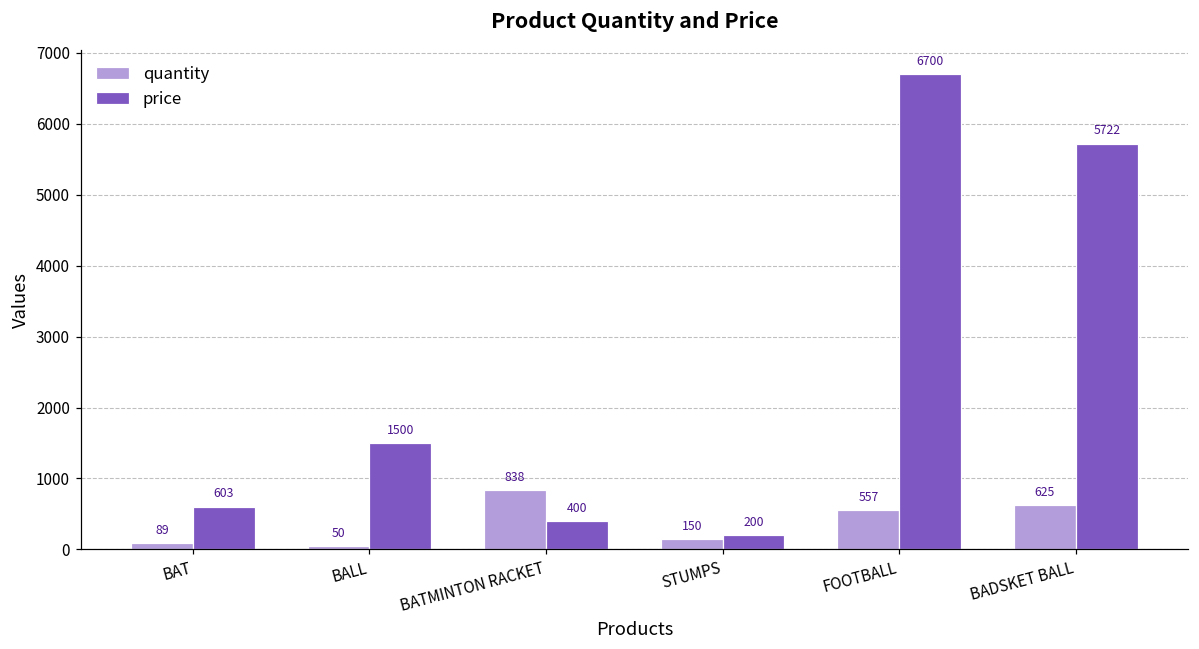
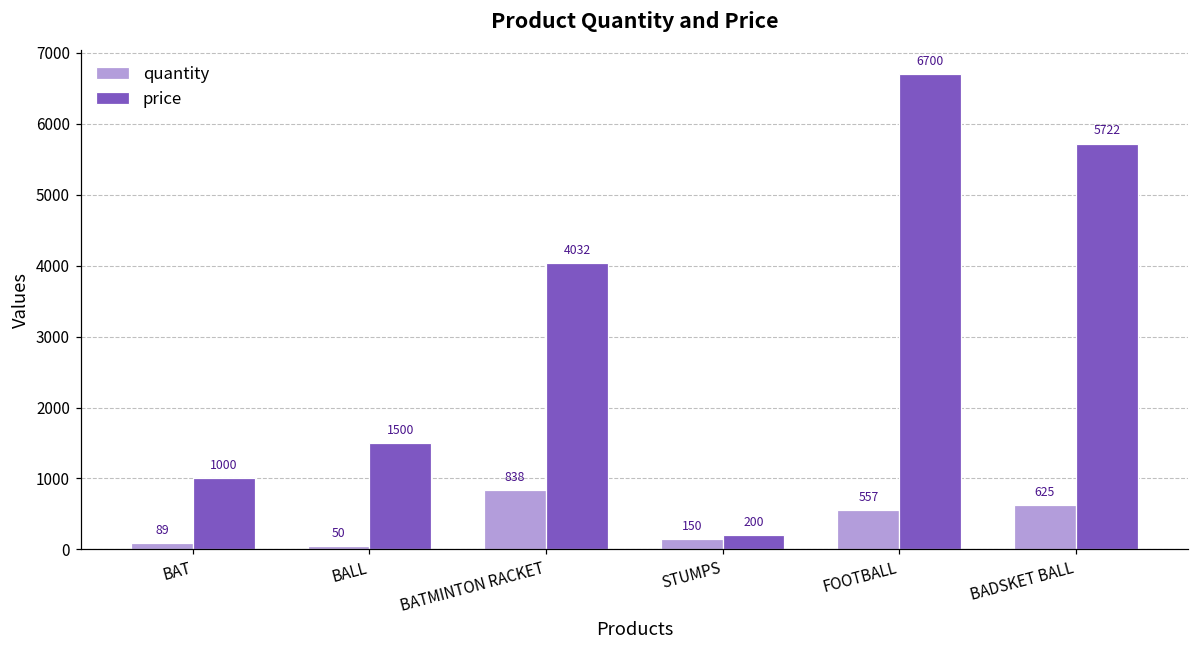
price, BAT: 603 -> 1000
price, BATMINTON RACKET: 400 -> 4032
